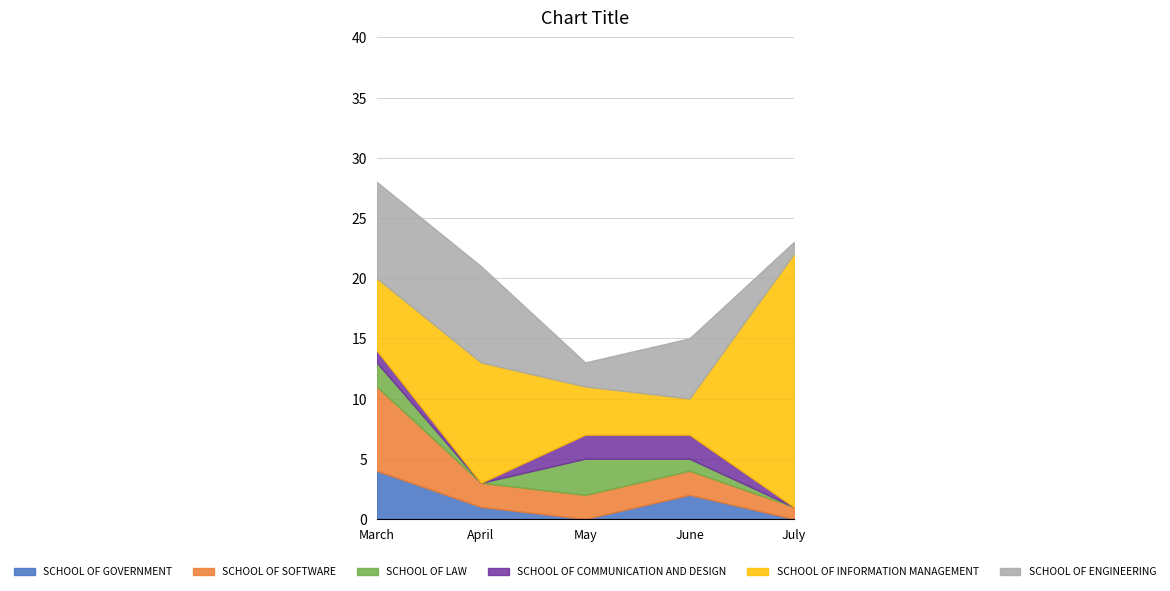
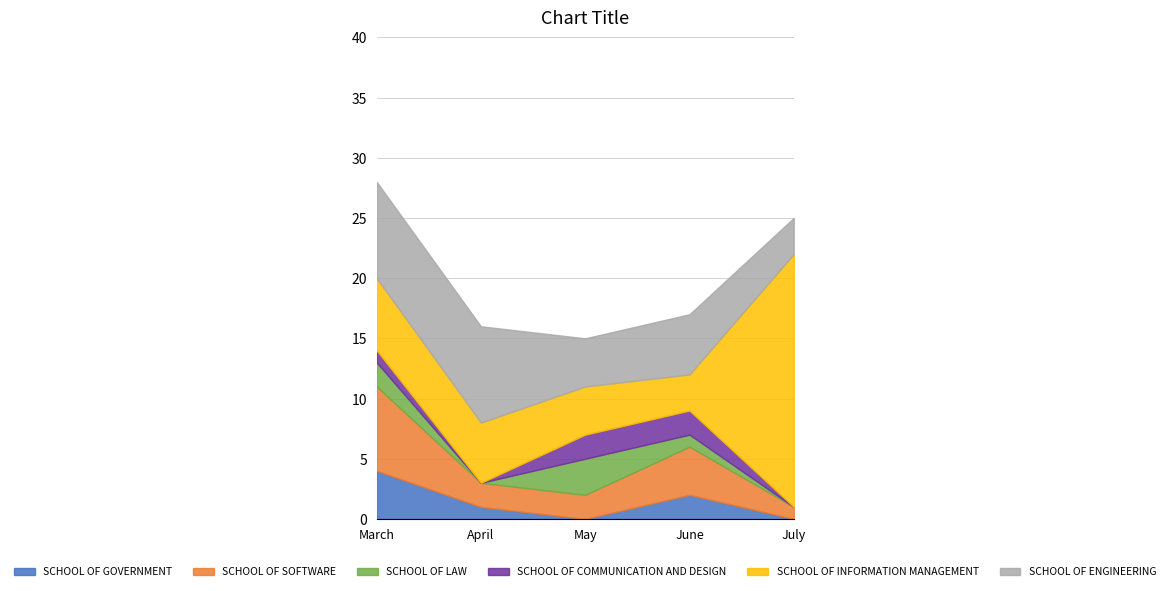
SCHOOL OF INFORMATION MANAGEMENT, April: 10 -> 5
SCHOOL OF ENGINEERING, May: 2 -> 4
SCHOOL OF SOFTWARE, June: 2 -> 4
SCHOOL OF ENGINEERING, July: 1 -> 3
